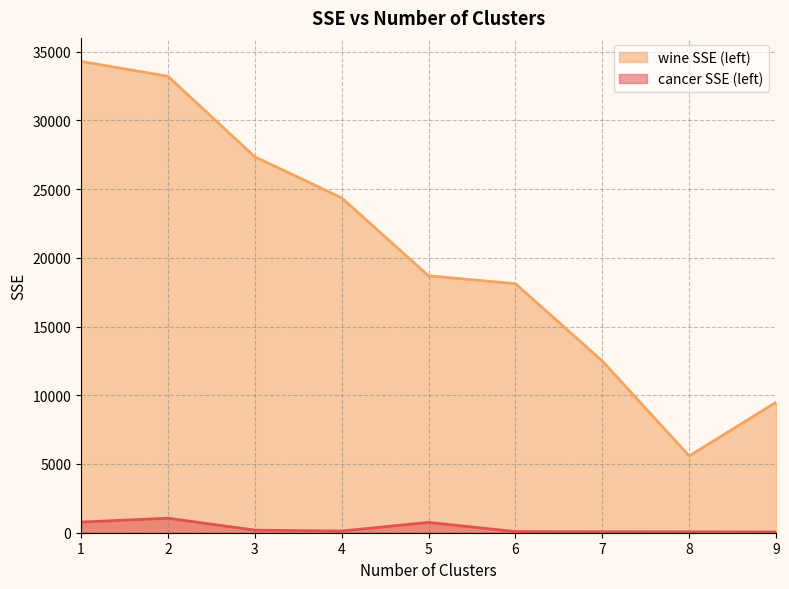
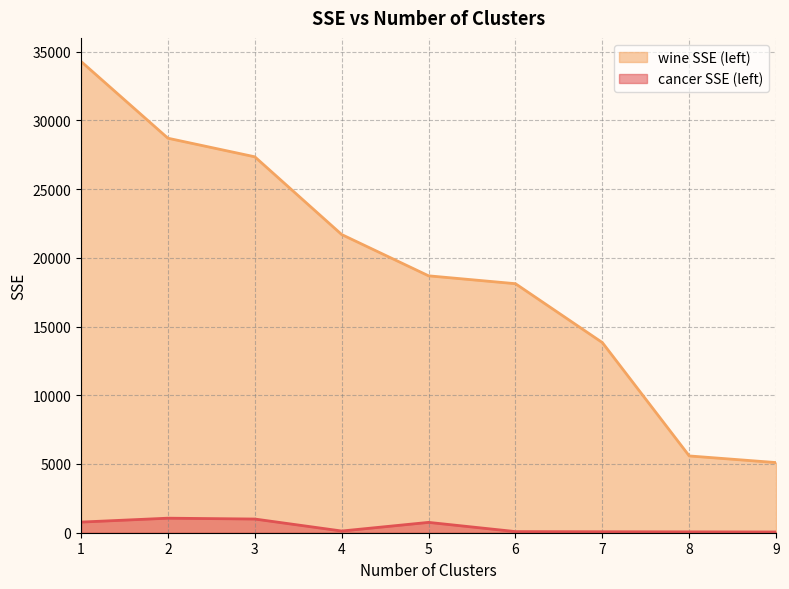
wine SSE (left), 2: 33200 -> 28700
cancer SSE (left), 3: 200 -> 1000
wine SSE (left), 4: 24400 -> 21700
wine SSE (left), 7: 12500 -> 13800
wine SSE (left), 9: 9500 -> 5100
